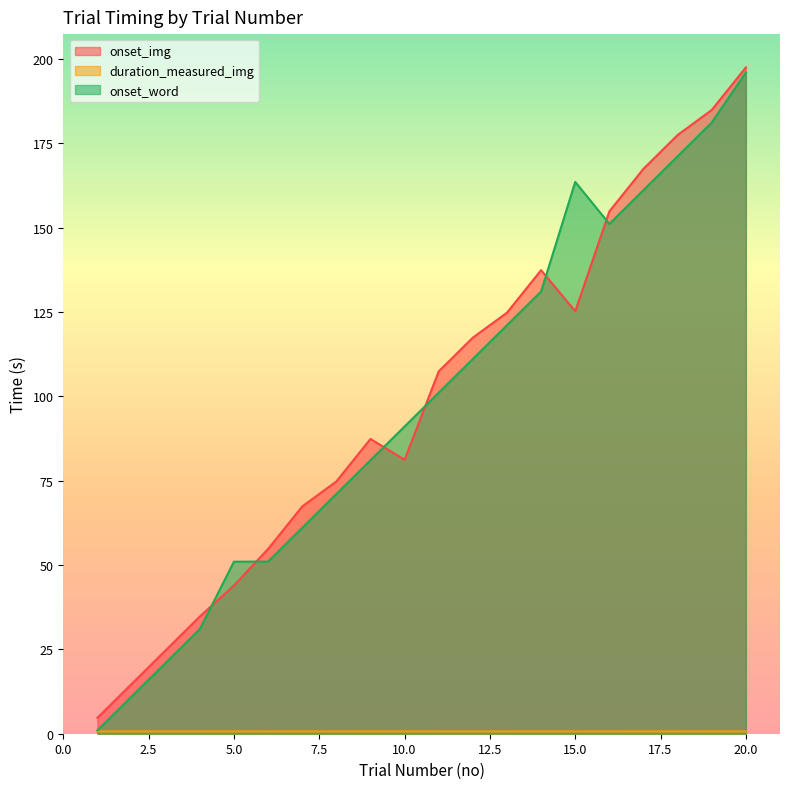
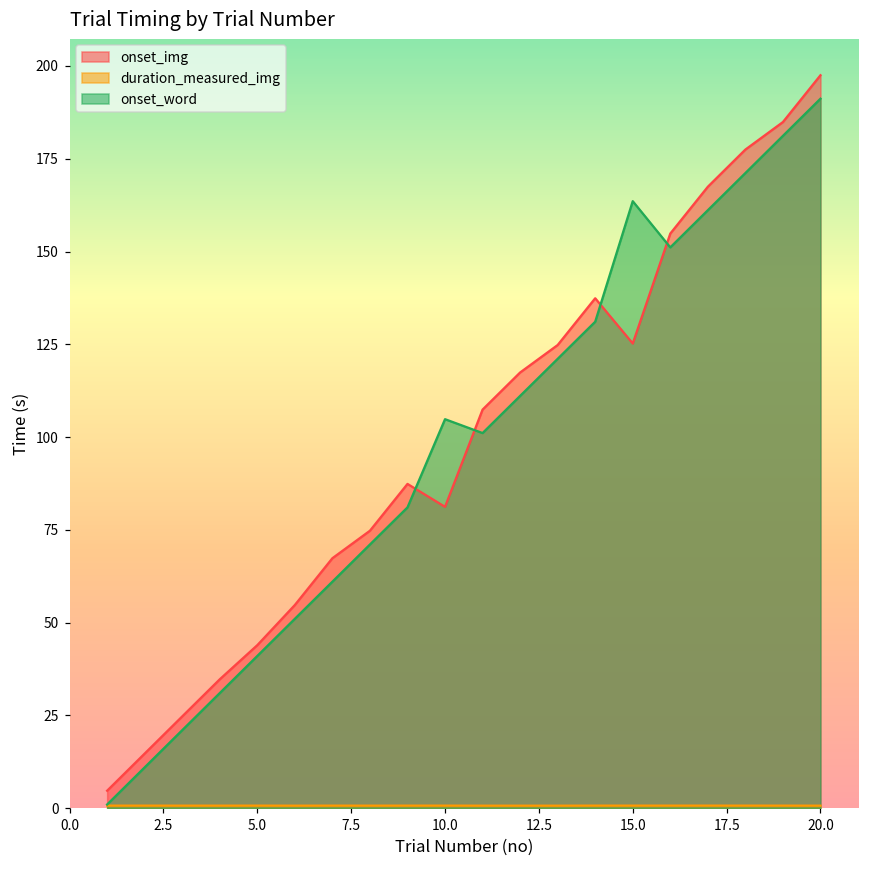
onset_word, 5.0: 51 -> 41
onset_word, 10.0: 91 -> 105
onset_word, 20.0: 196 -> 191
